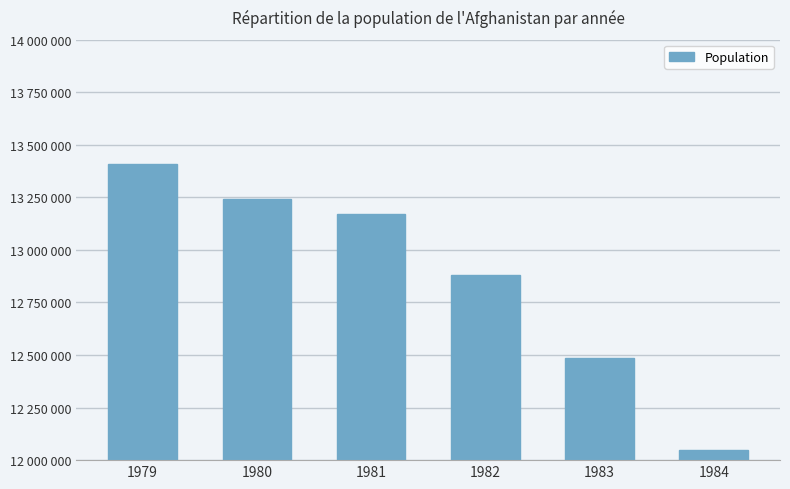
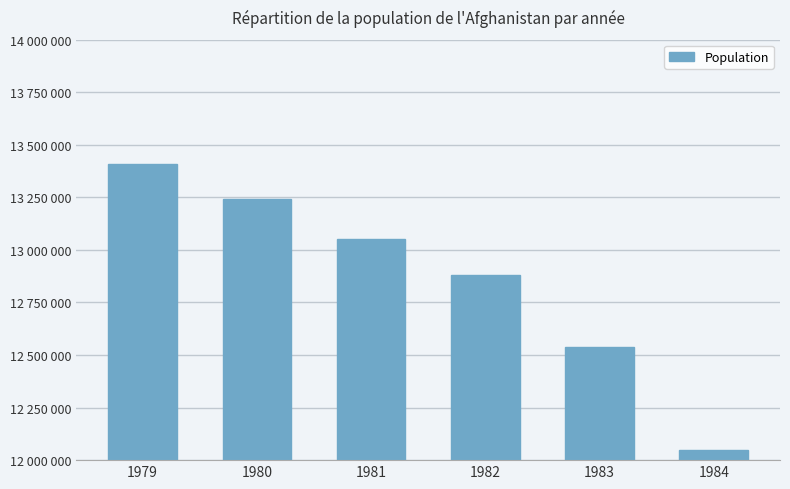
1981: 13170000 -> 13050000
1983: 12490000 -> 12540000
